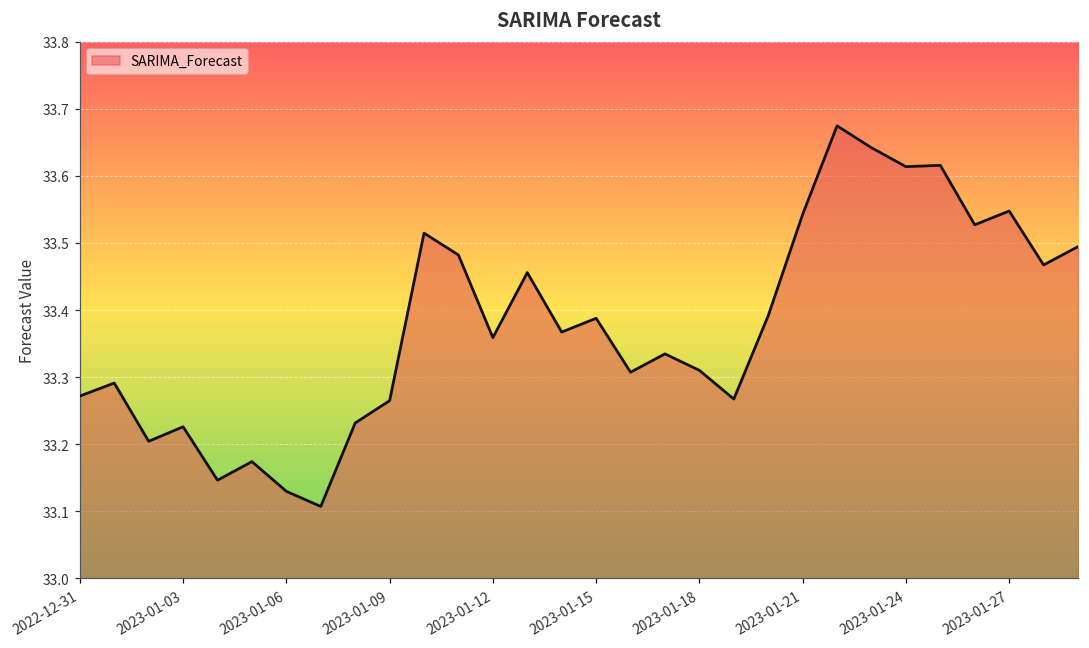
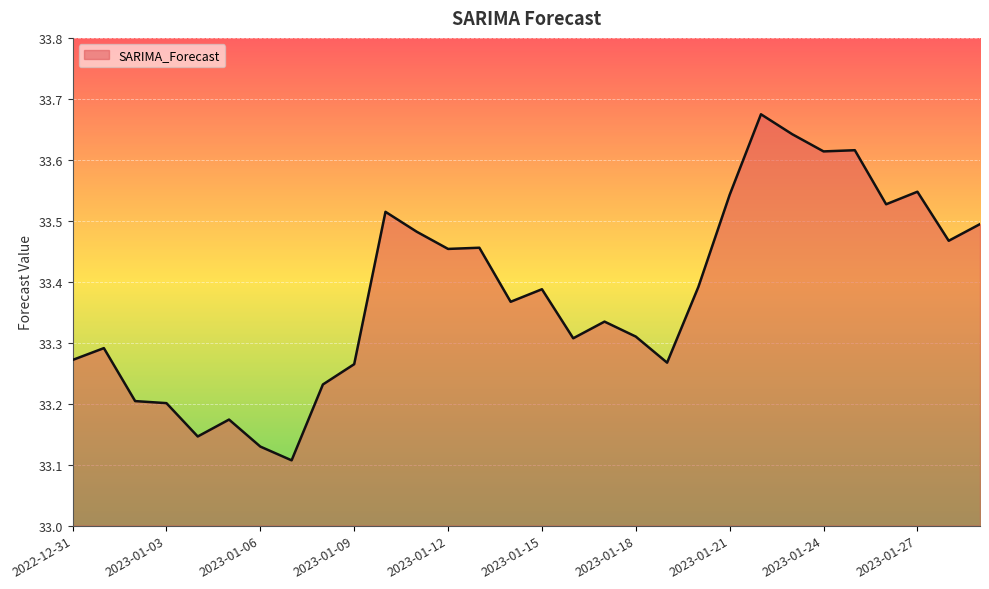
2023-01-03: 33.23 -> 33.20
2023-01-12: 33.36 -> 33.45
